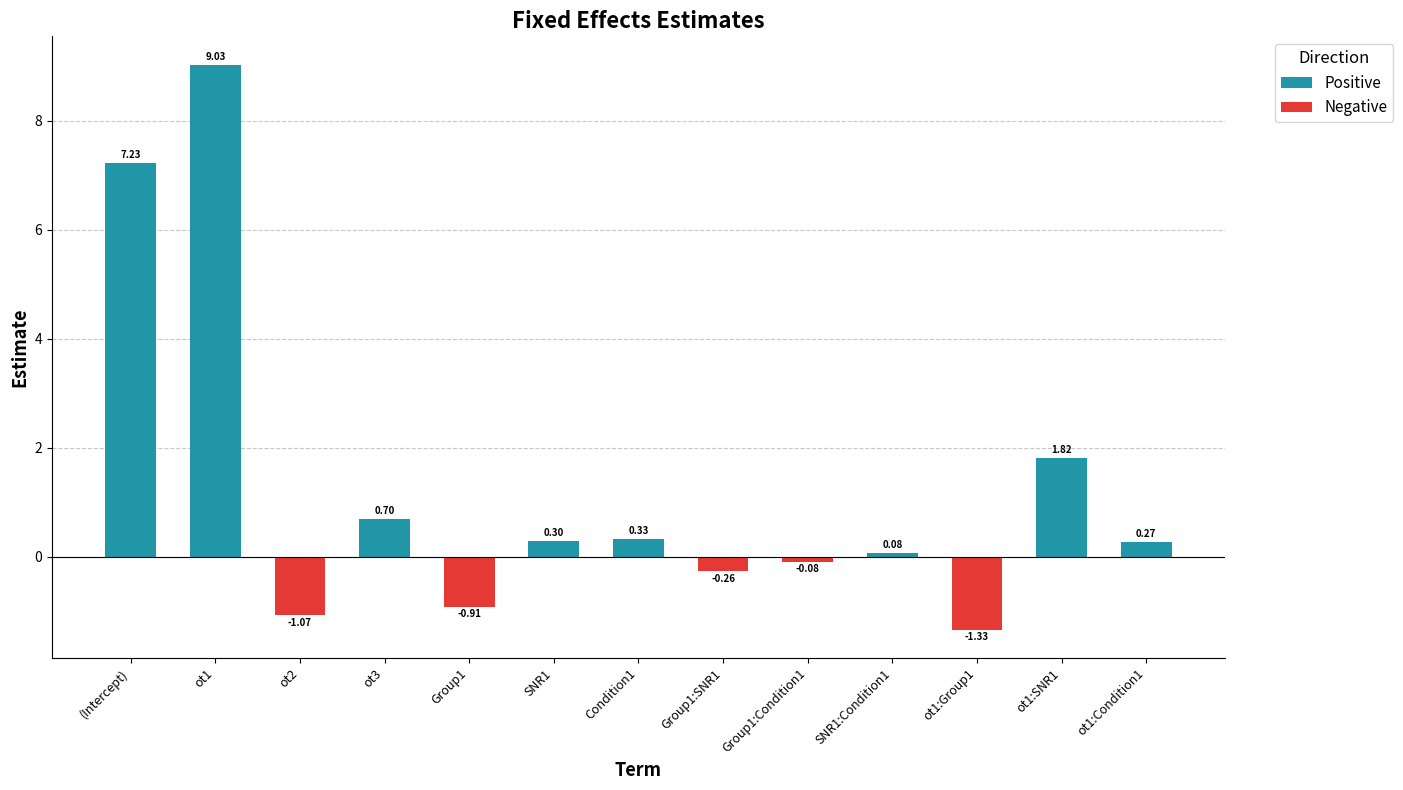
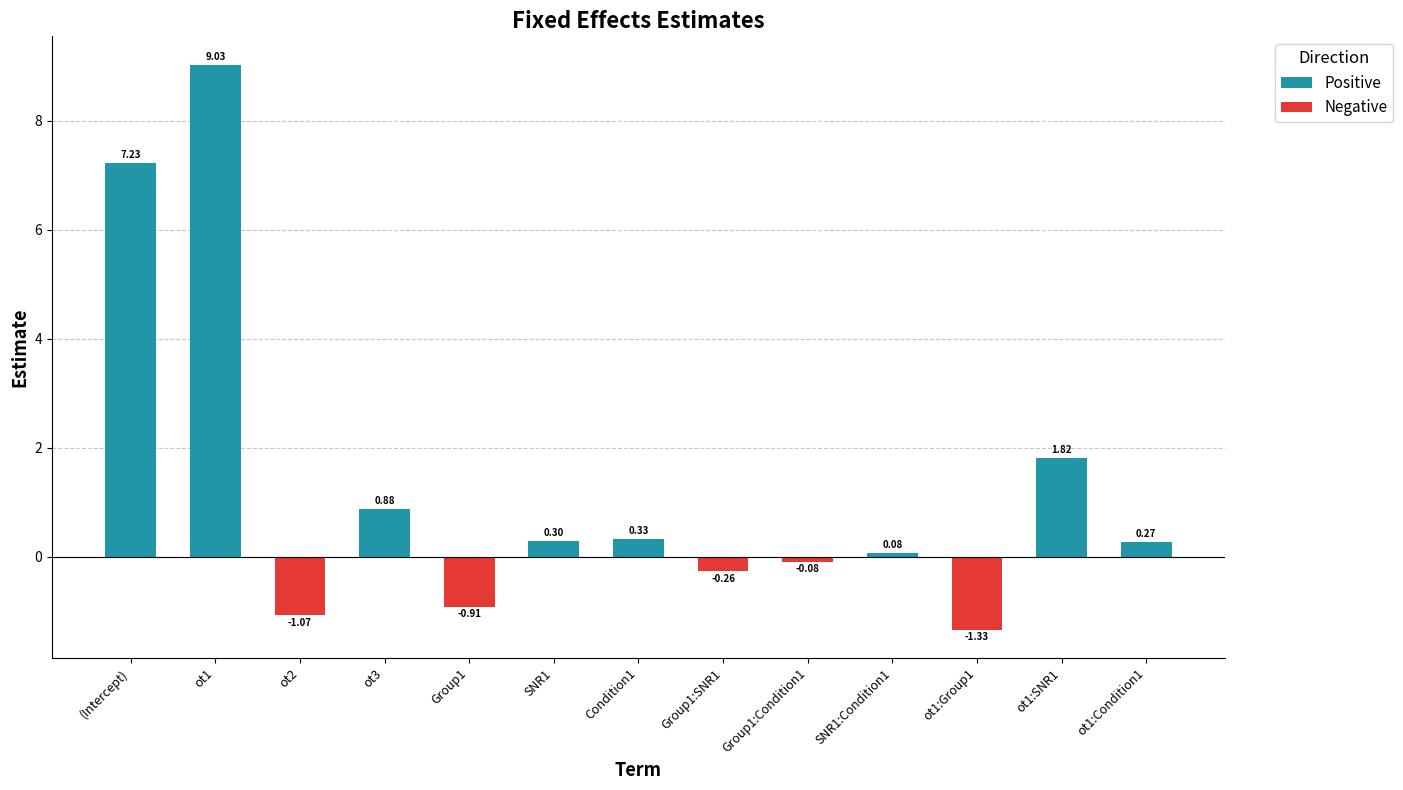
Positive, ot3: 0.70 -> 0.88
